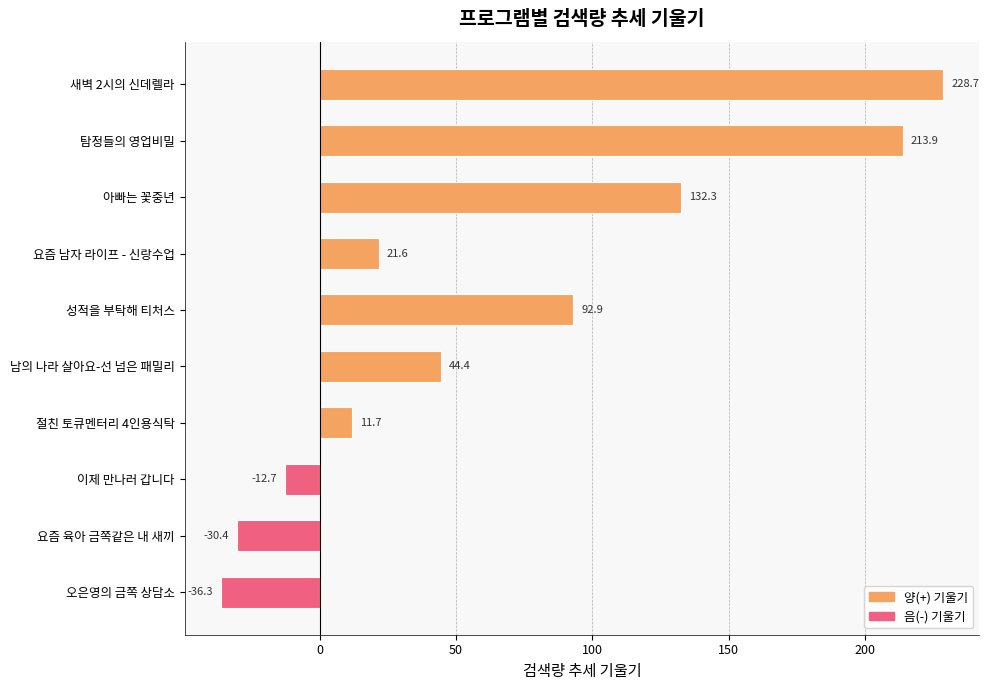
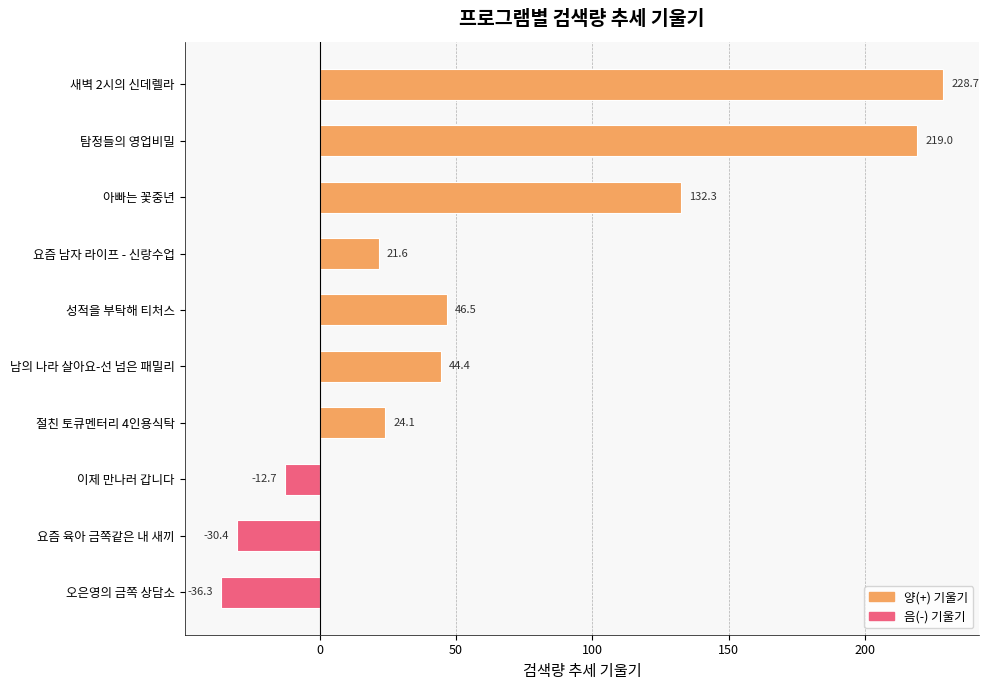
탐정들의 영업비밀: 213.9 -> 219.0
성적을 부탁해 티처스: 92.9 -> 46.5
절친 토큐멘터리 4인용식탁: 11.7 -> 24.1
